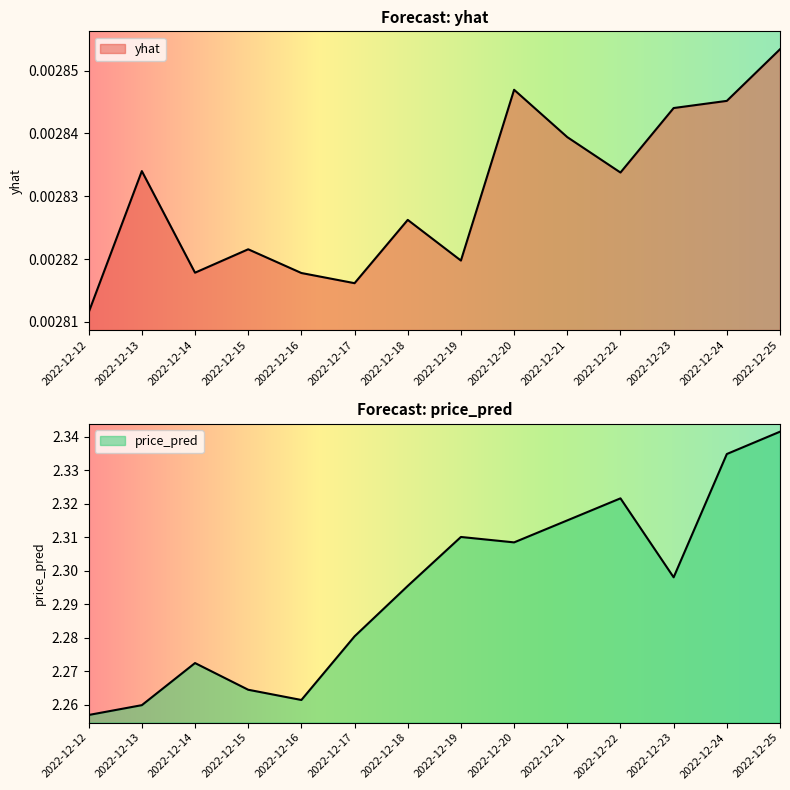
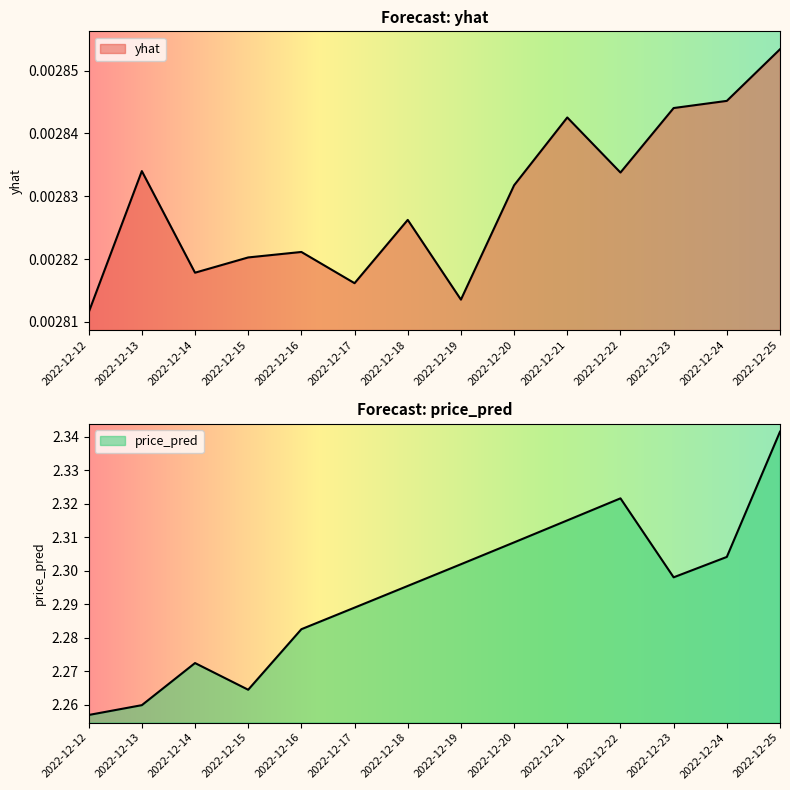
Forecast: yhat, 2022-12-15: 0.002822 -> 0.002820
Forecast: yhat, 2022-12-16: 0.002818 -> 0.002821
Forecast: yhat, 2022-12-19: 0.002820 -> 0.002814
Forecast: yhat, 2022-12-20: 0.002847 -> 0.002832
Forecast: yhat, 2022-12-21: 0.002839 -> 0.002843
Forecast: price_pred, 2022-12-16: 2.261 -> 2.283
Forecast: price_pred, 2022-12-17: 2.280 -> 2.289
Forecast: price_pred, 2022-12-19: 2.310 -> 2.302
Forecast: price_pred, 2022-12-24: 2.335 -> 2.304
